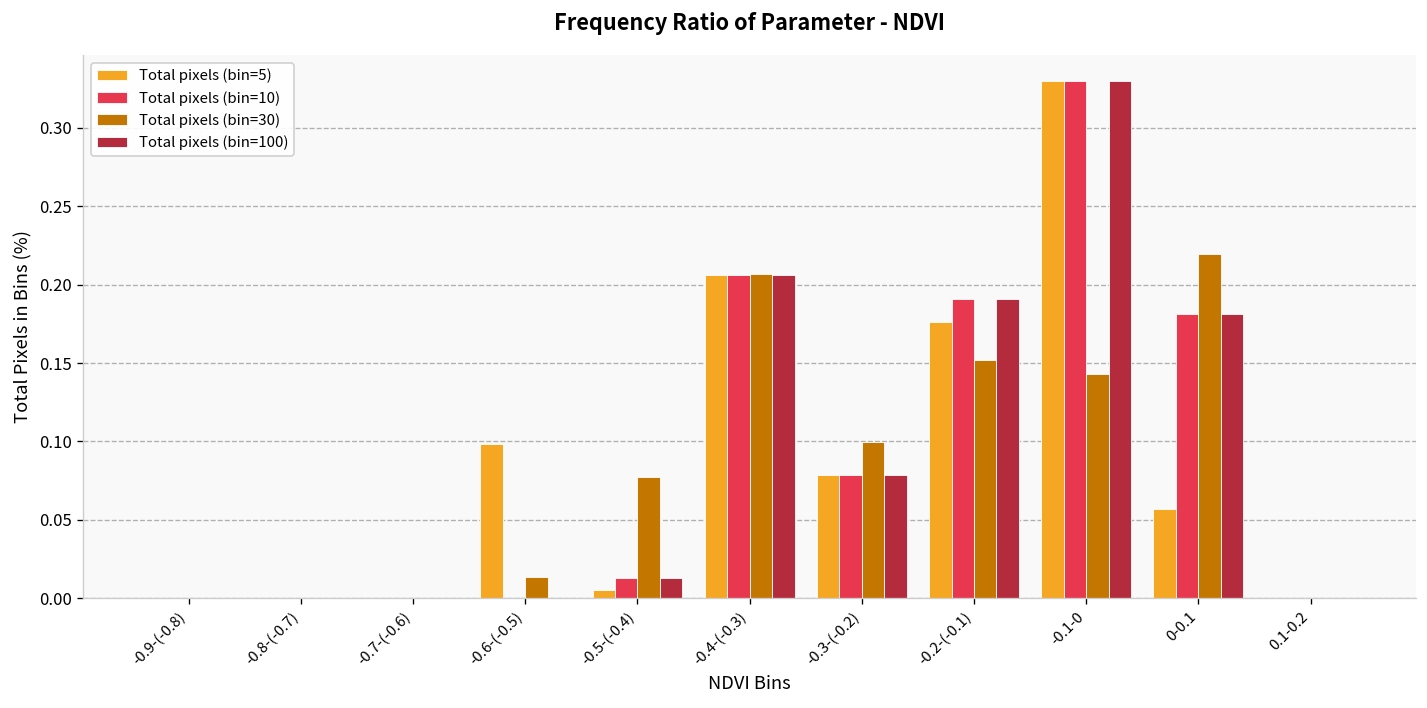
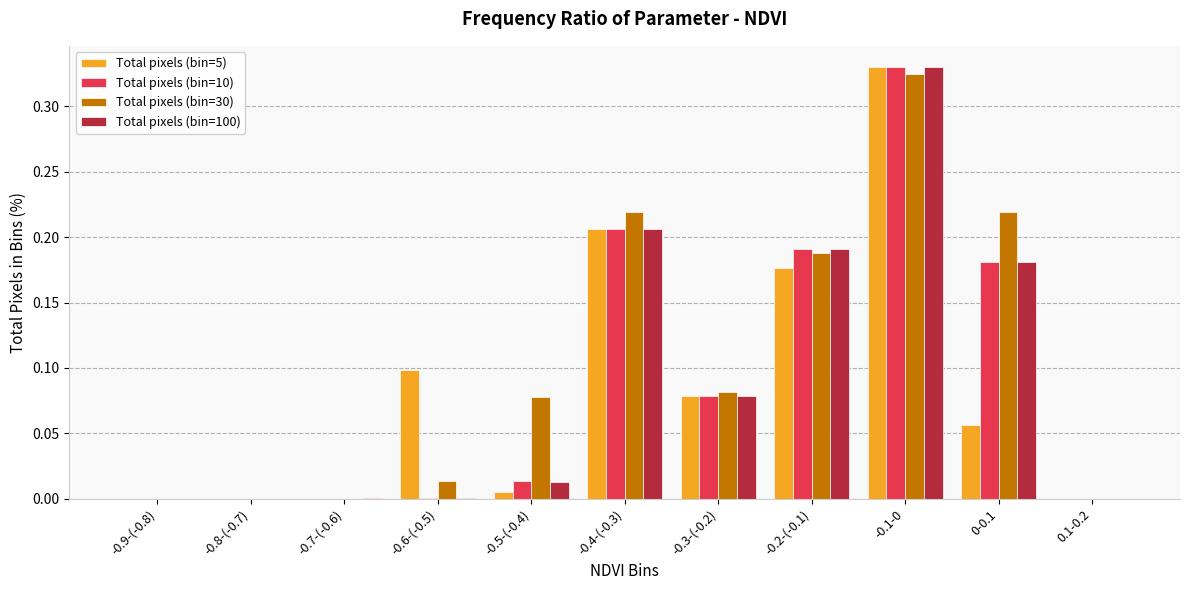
Total pixels (bin=30), -0.4-(-0.3): 0.207 -> 0.219
Total pixels (bin=30), -0.3-(-0.2): 0.099 -> 0.081
Total pixels (bin=30), -0.2-(-0.1): 0.152 -> 0.188
Total pixels (bin=30), -0.1-0: 0.143 -> 0.325
